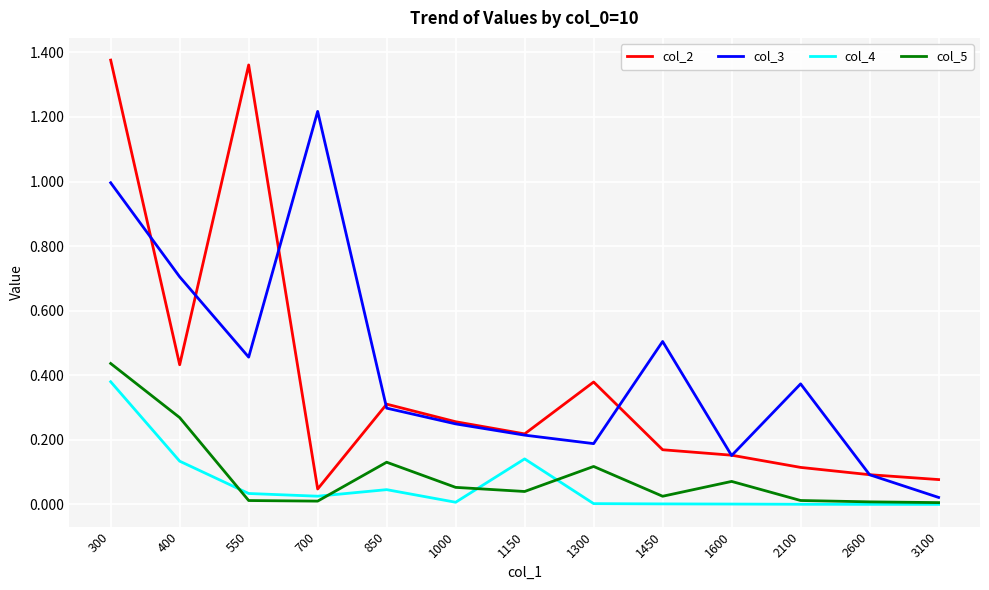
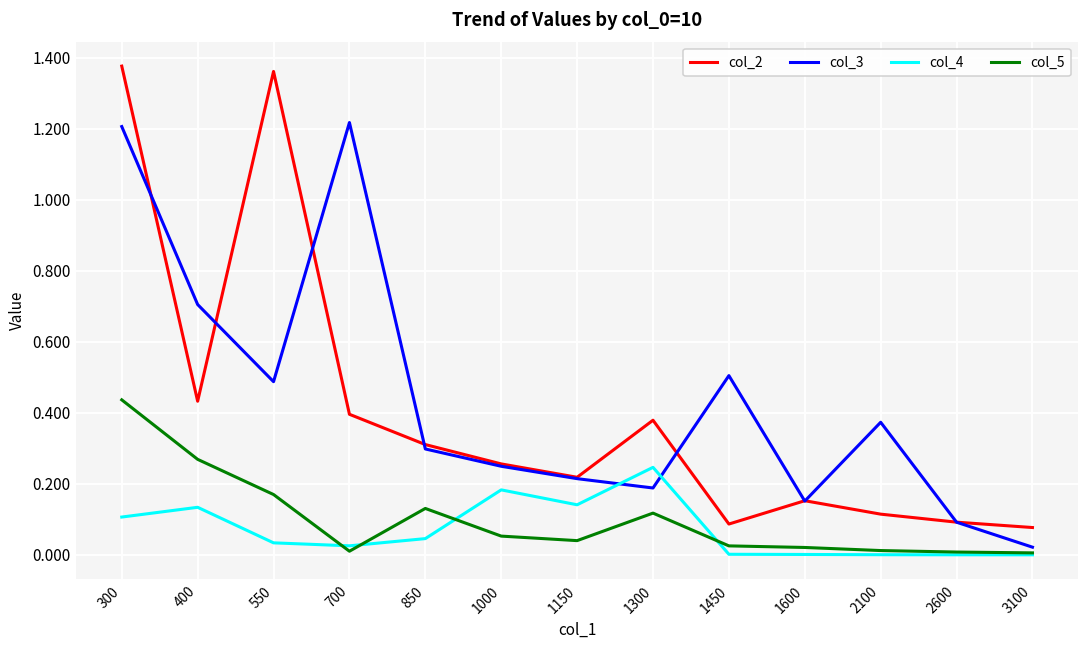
col_3, 300: 1.00 -> 1.21
col_4, 300: 0.38 -> 0.11
col_3, 550: 0.46 -> 0.49
col_5, 550: 0.01 -> 0.17
col_2, 700: 0.05 -> 0.40
col_4, 1000: 0.01 -> 0.18
col_4, 1300: 0.00 -> 0.25
col_2, 1450: 0.17 -> 0.09
col_5, 1600: 0.07 -> 0.02
